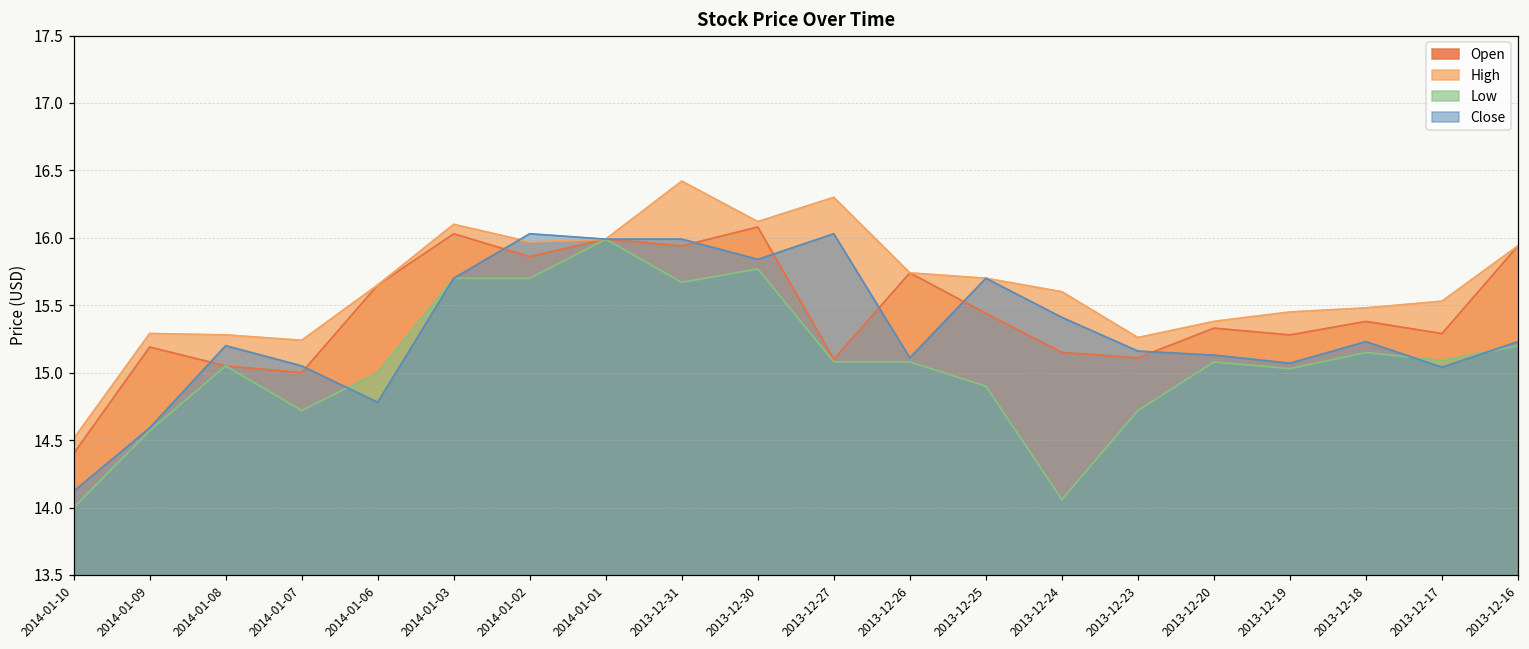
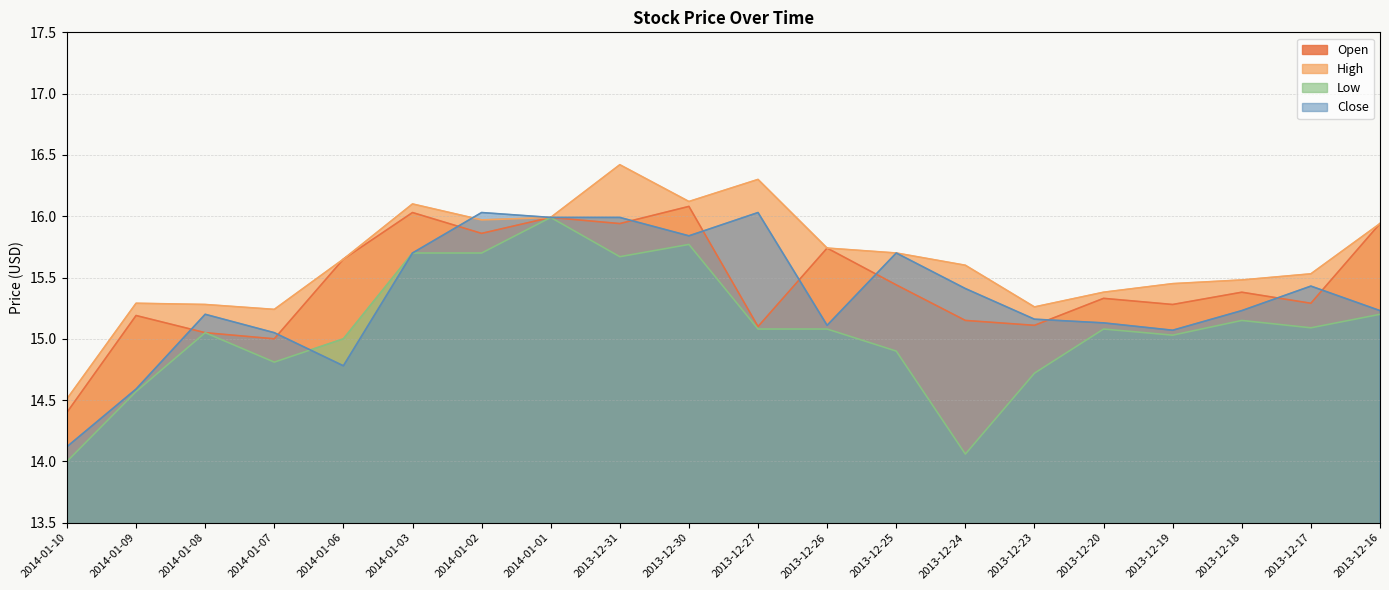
Low, 2014-01-07: 14.72 -> 14.81
Close, 2013-12-17: 15.04 -> 15.43
